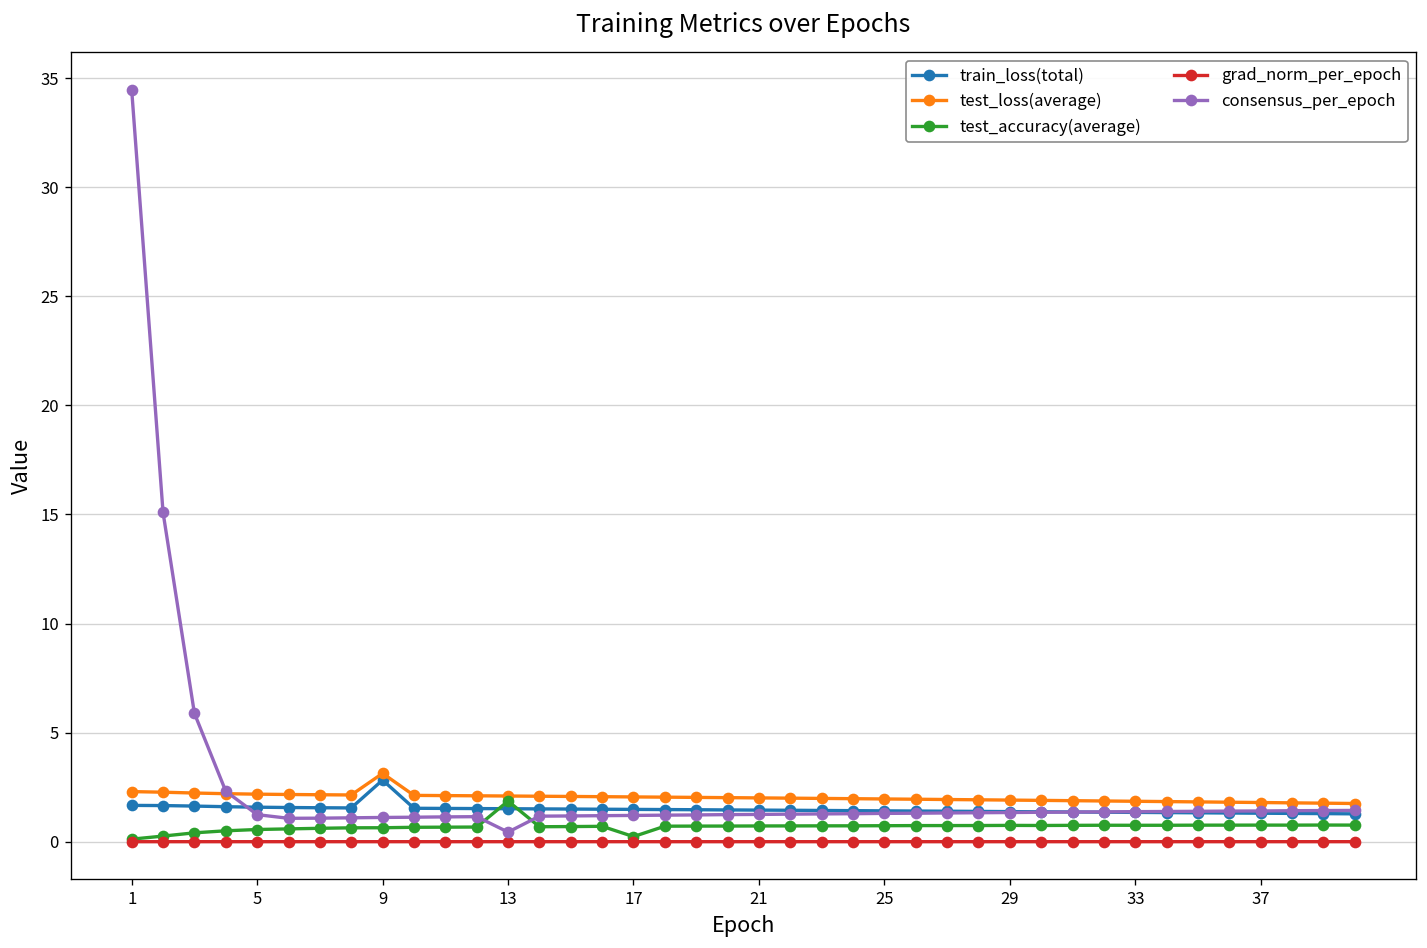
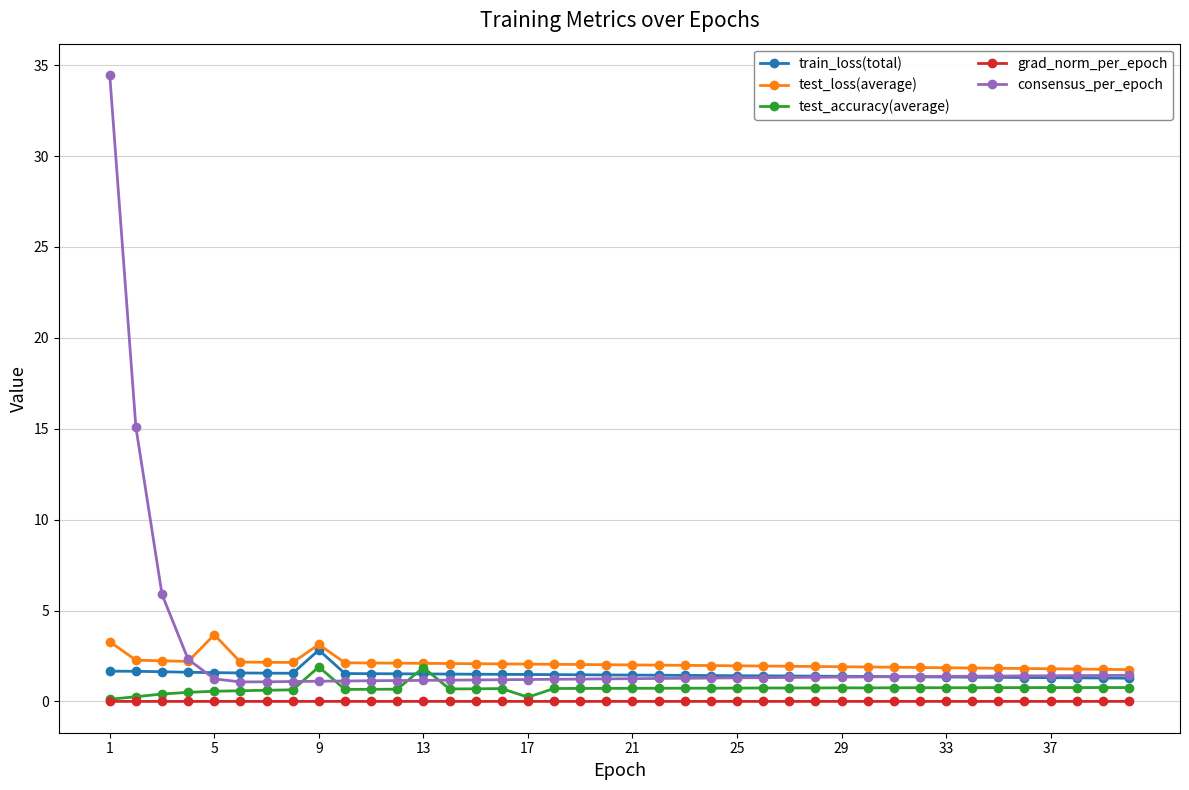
test_loss(average), 1: 2.3 -> 3.3
test_loss(average), 5: 2.2 -> 3.7
test_accuracy(average), 9: 0.6 -> 1.9
consensus_per_epoch, 13: 0.4 -> 1.2
